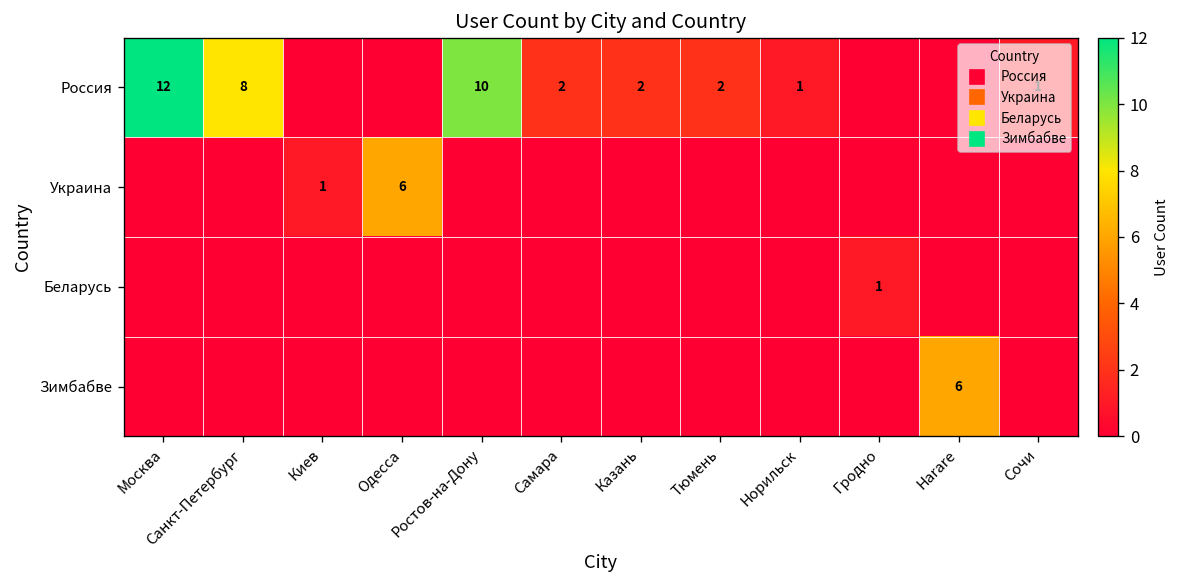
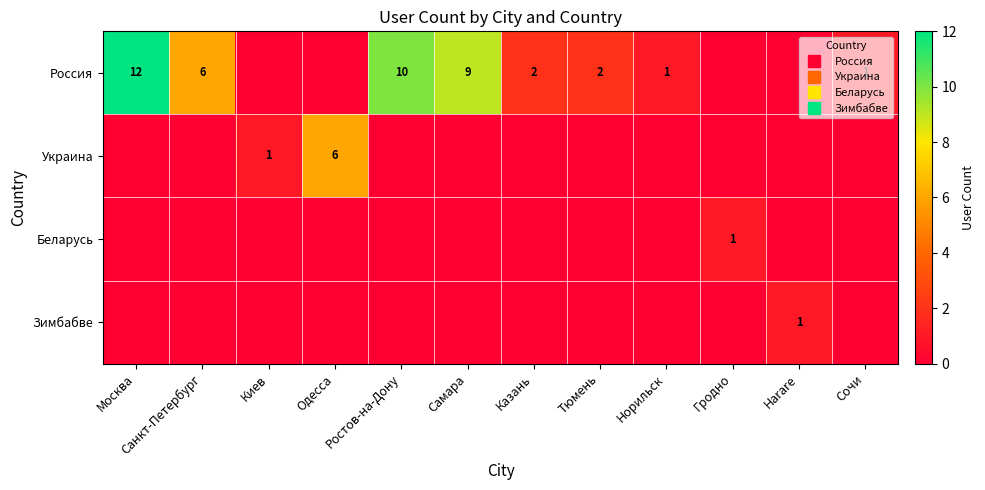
Россия, Санкт-Петербург: 8 -> 6
Россия, Самара: 2 -> 9
Зимбабве, Harare: 6 -> 1
